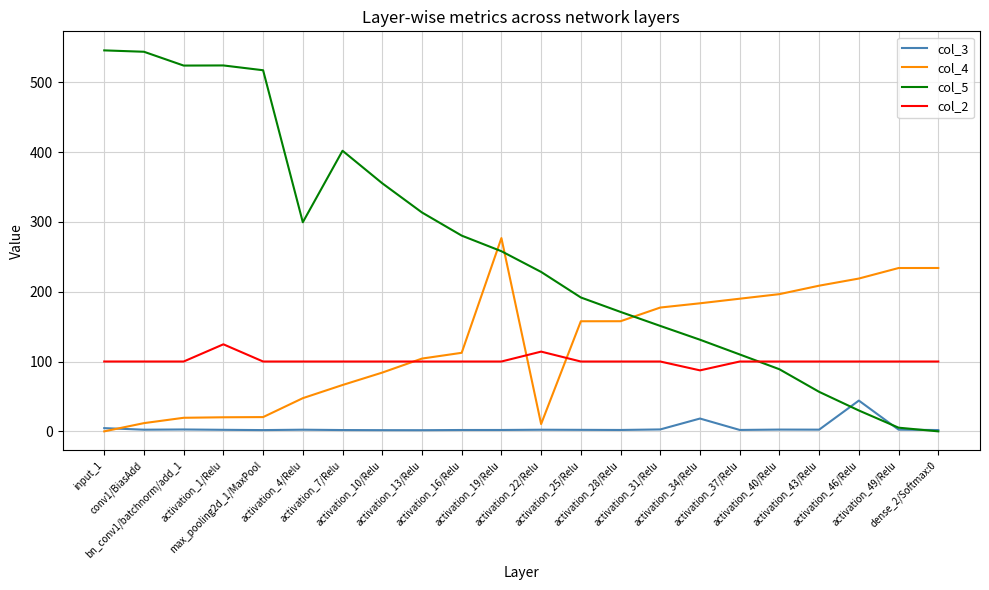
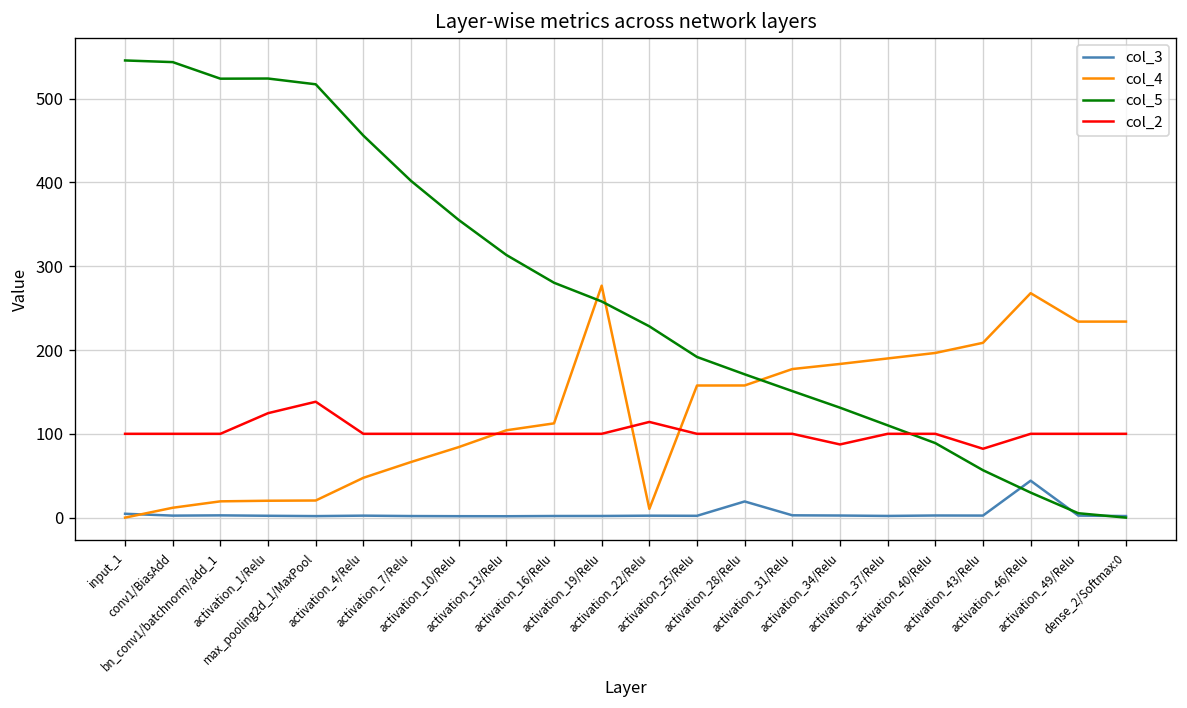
col_2, max_pooling2d_1/MaxPool: 100 -> 140
col_5, activation_4/Relu: 300 -> 460
col_3, activation_28/Relu: 0 -> 20
col_3, activation_34/Relu: 20 -> 0
col_2, activation_43/Relu: 100 -> 80
col_4, activation_46/Relu: 220 -> 270
